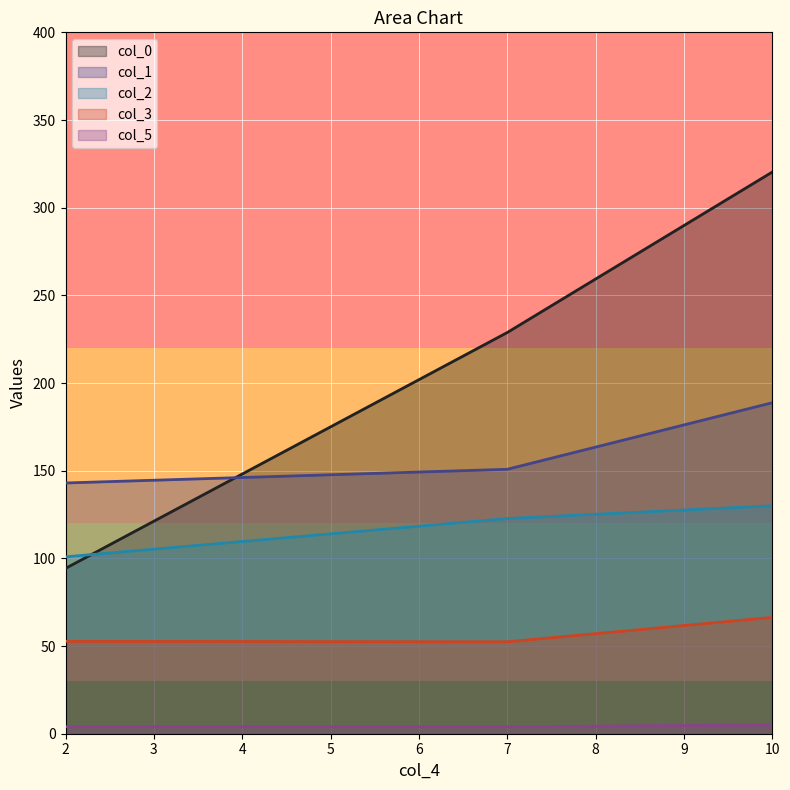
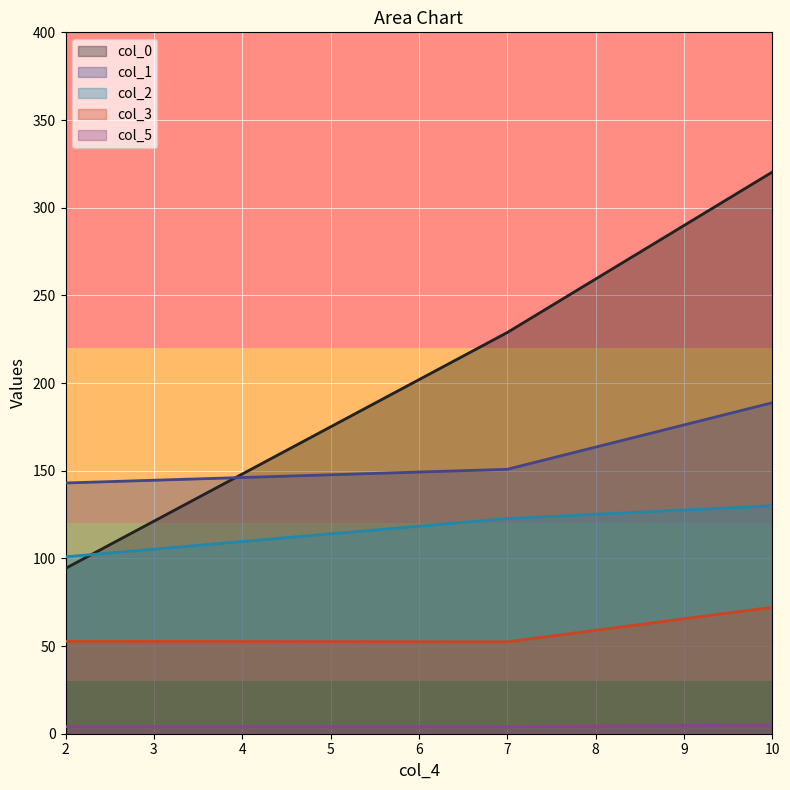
col_3, 10: 66 -> 72
